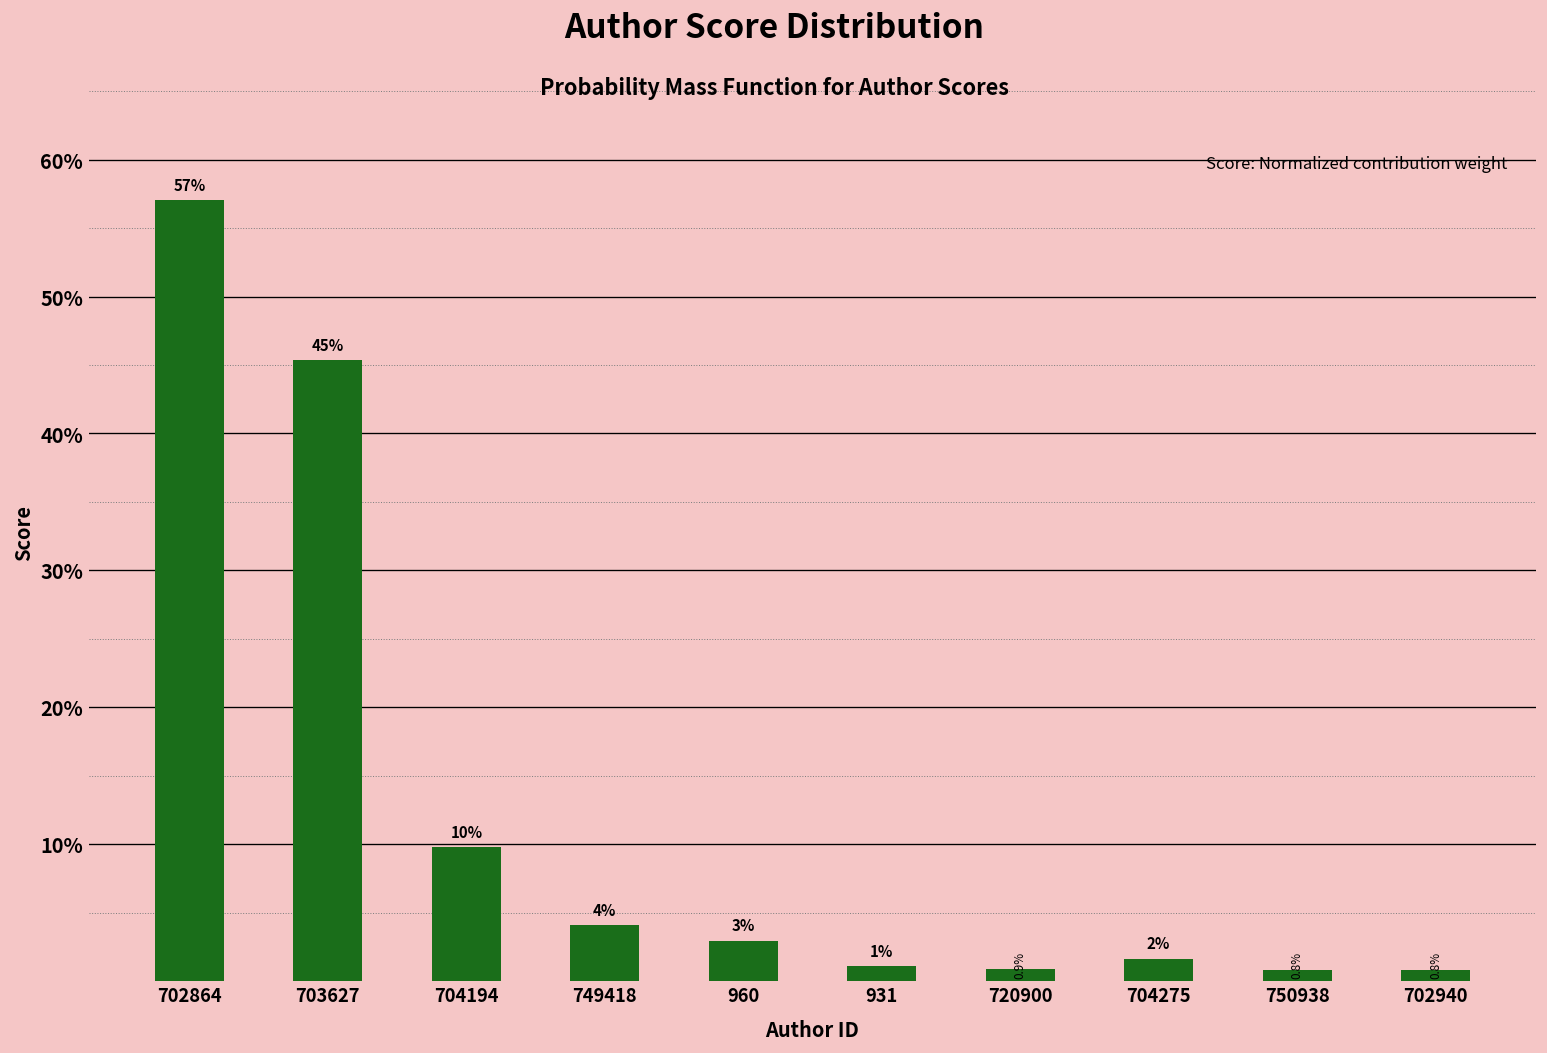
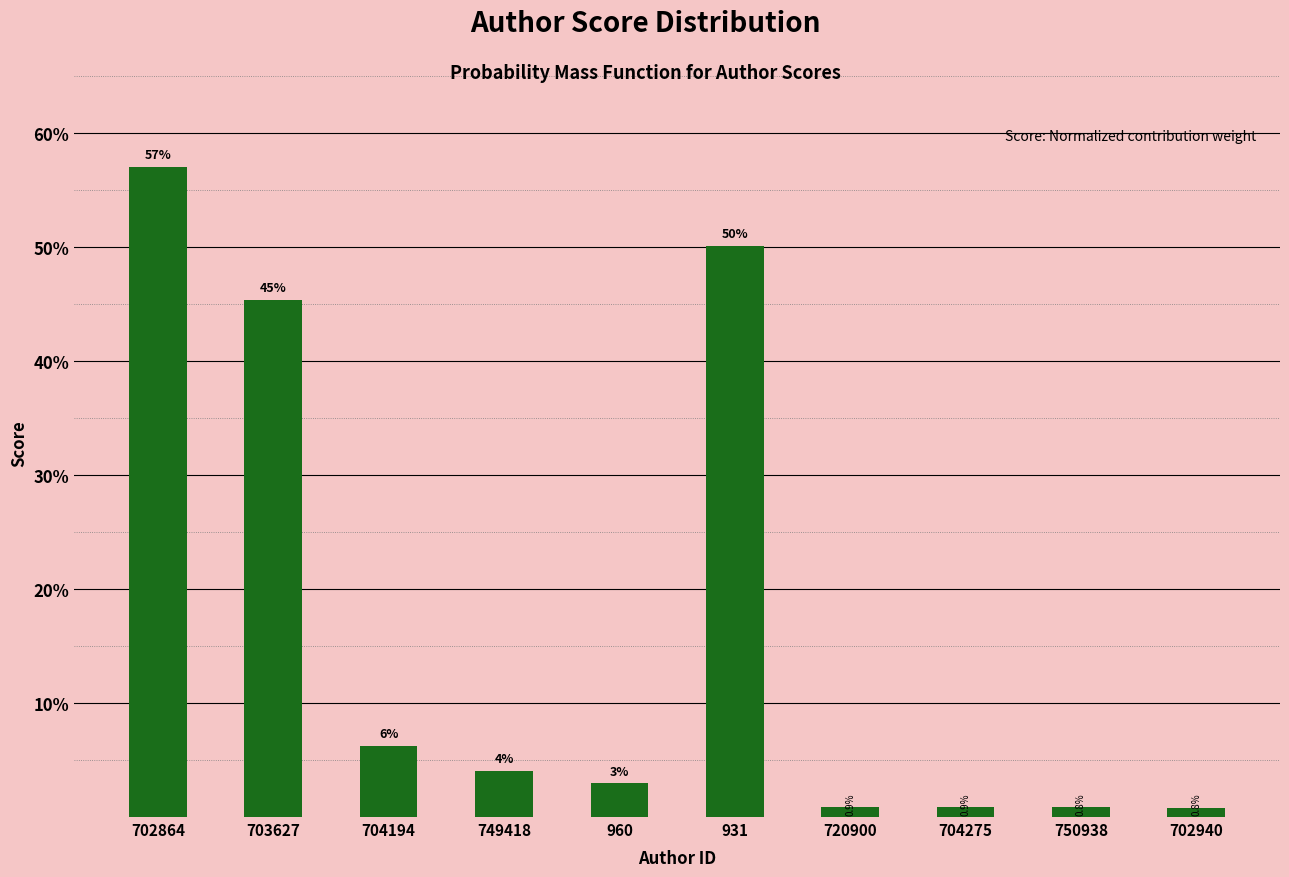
704194: 10% -> 6%
931: 1% -> 50%
704275: 2% -> 0.9%
